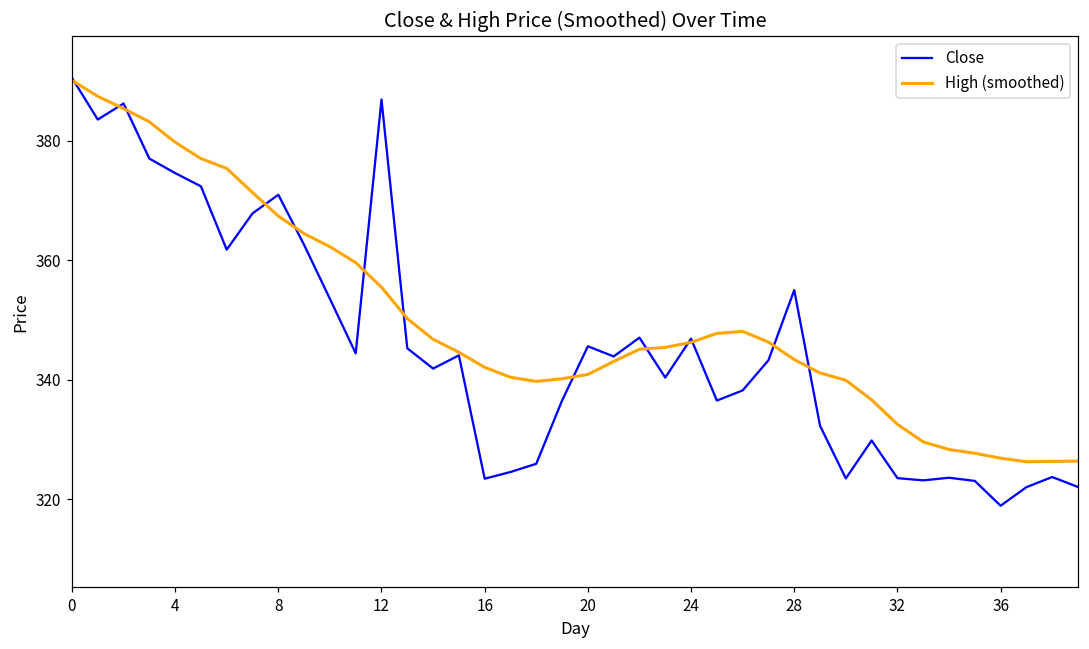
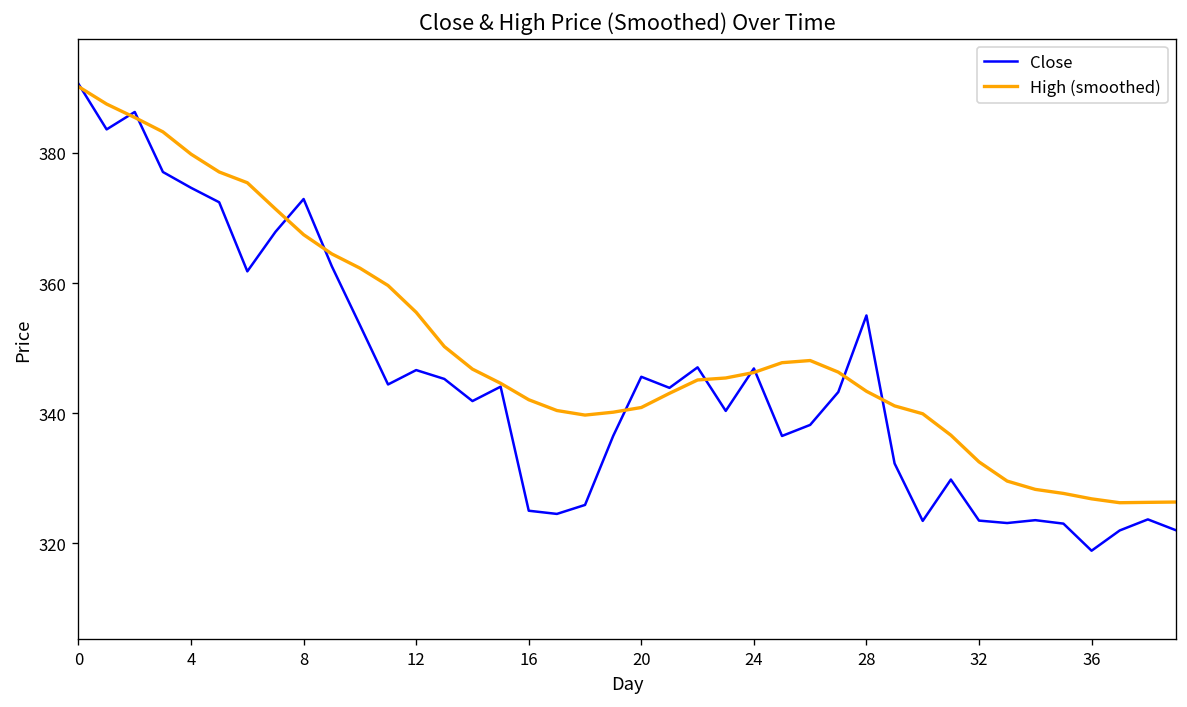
Close, 8: 371 -> 373
Close, 12: 387 -> 347
Close, 16: 323 -> 325
